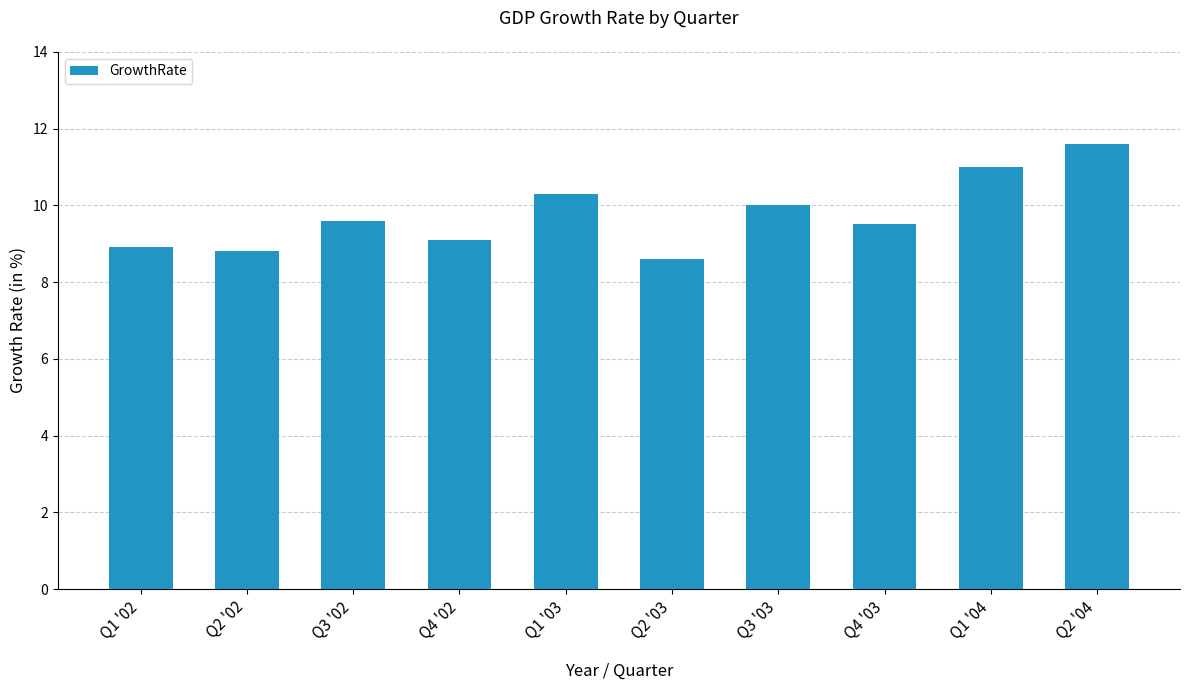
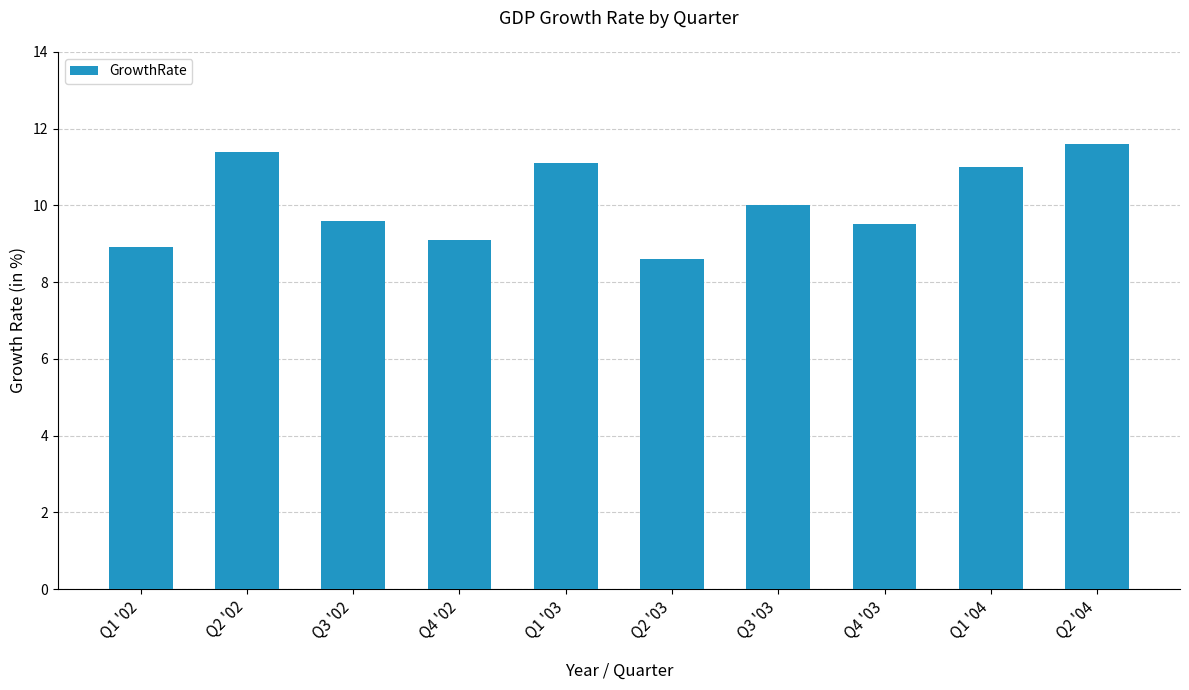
Q2 '02: 8.8 -> 11.4
Q1 '03: 10.3 -> 11.1
